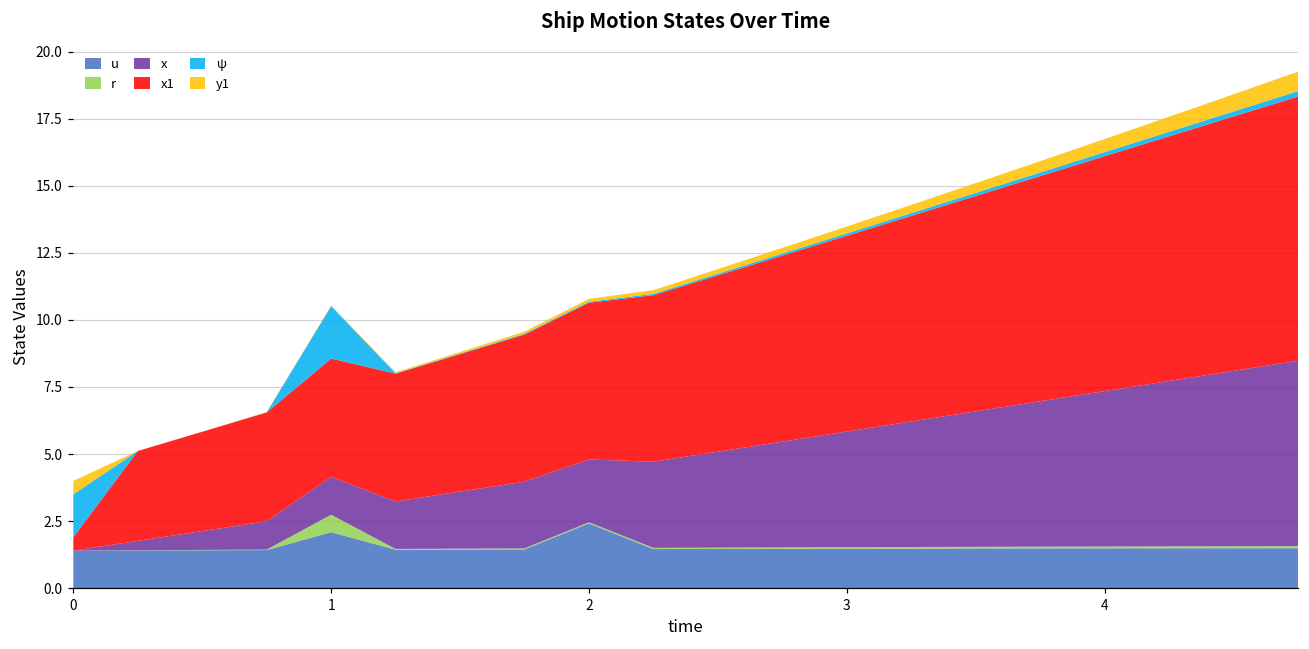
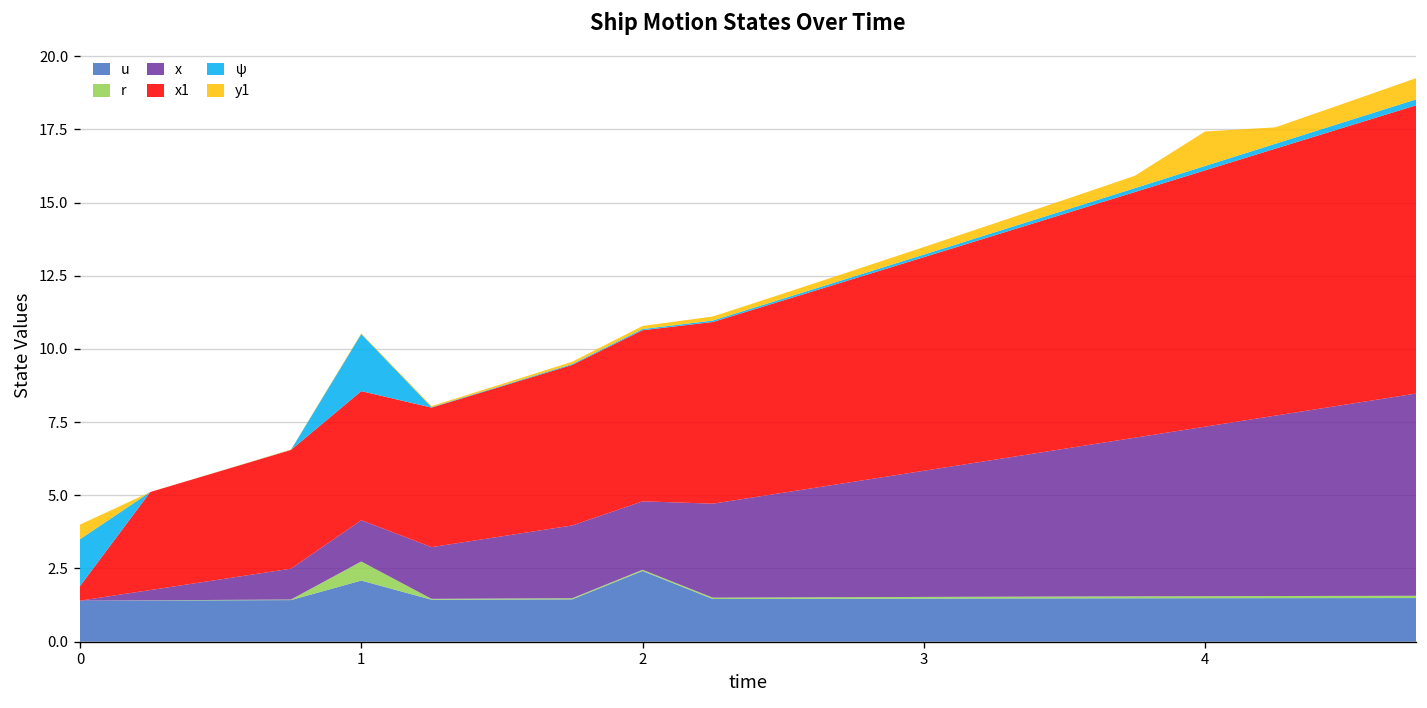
y1, 4: 0.5 -> 1.2
